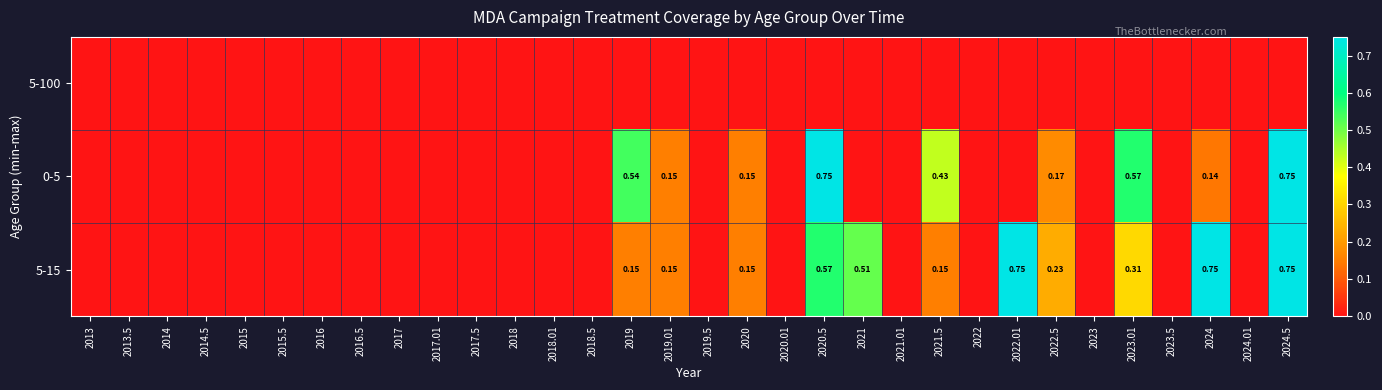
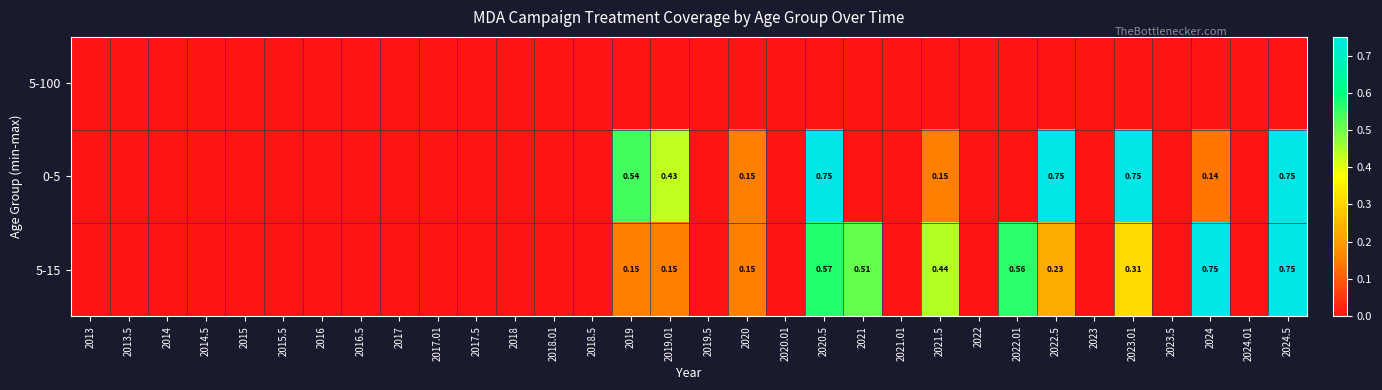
0-5, 2019.01: 0.15 -> 0.43
0-5, 2021.5: 0.43 -> 0.15
0-5, 2022.5: 0.17 -> 0.75
0-5, 2023.01: 0.57 -> 0.75
5-15, 2021.5: 0.15 -> 0.44
5-15, 2022.01: 0.75 -> 0.56
